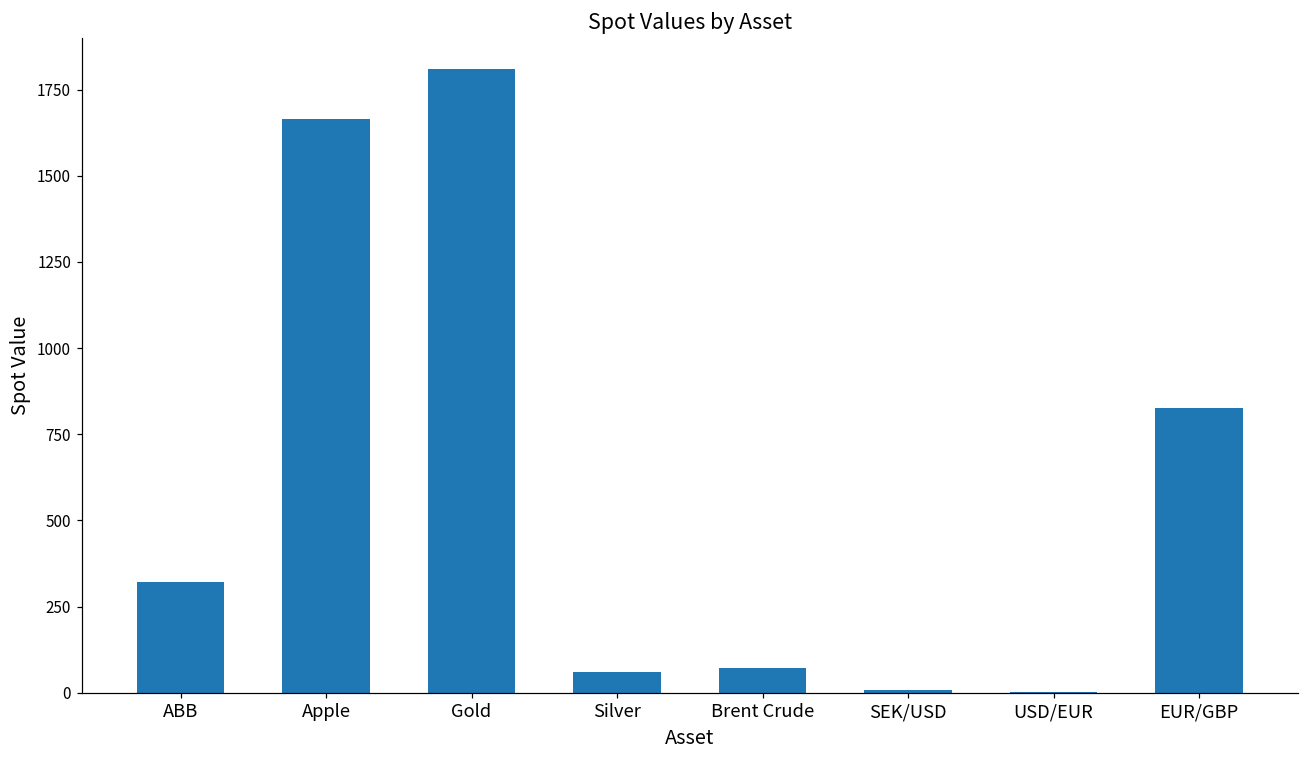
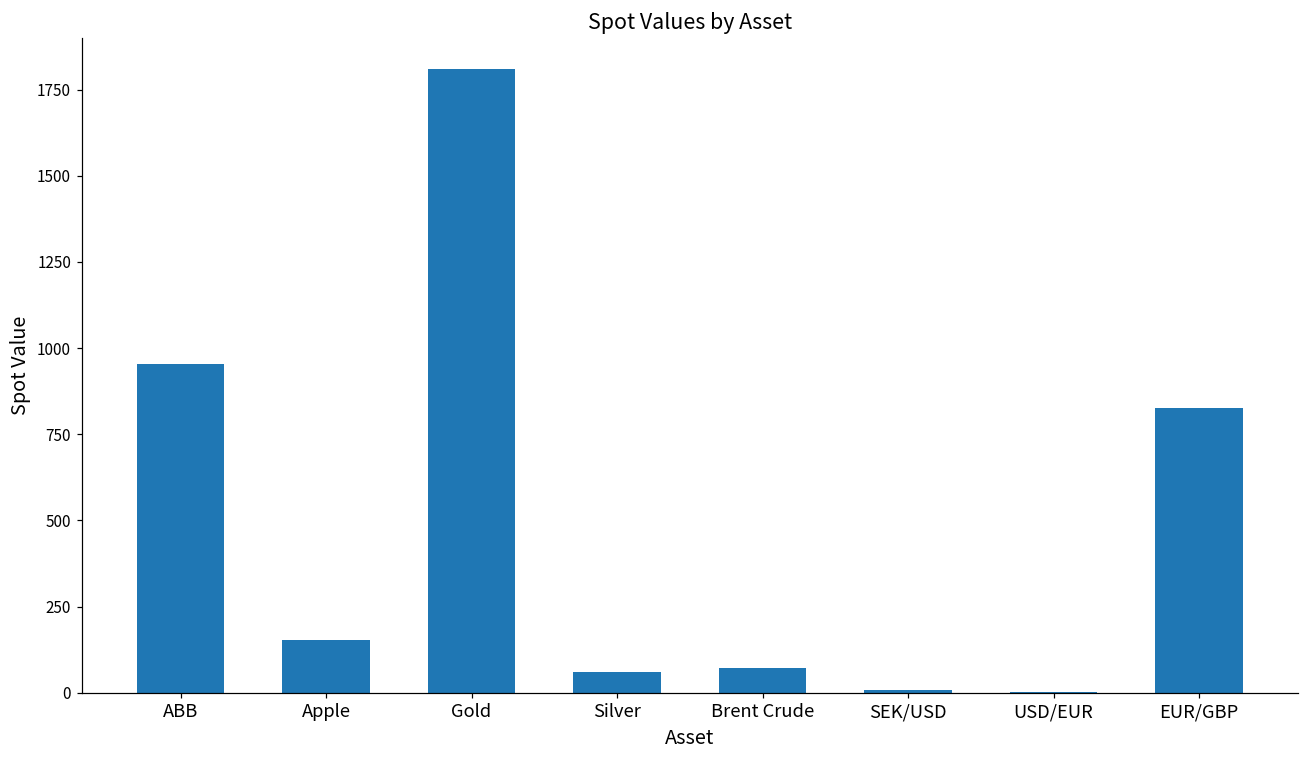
ABB: 320 -> 950
Apple: 1670 -> 150
